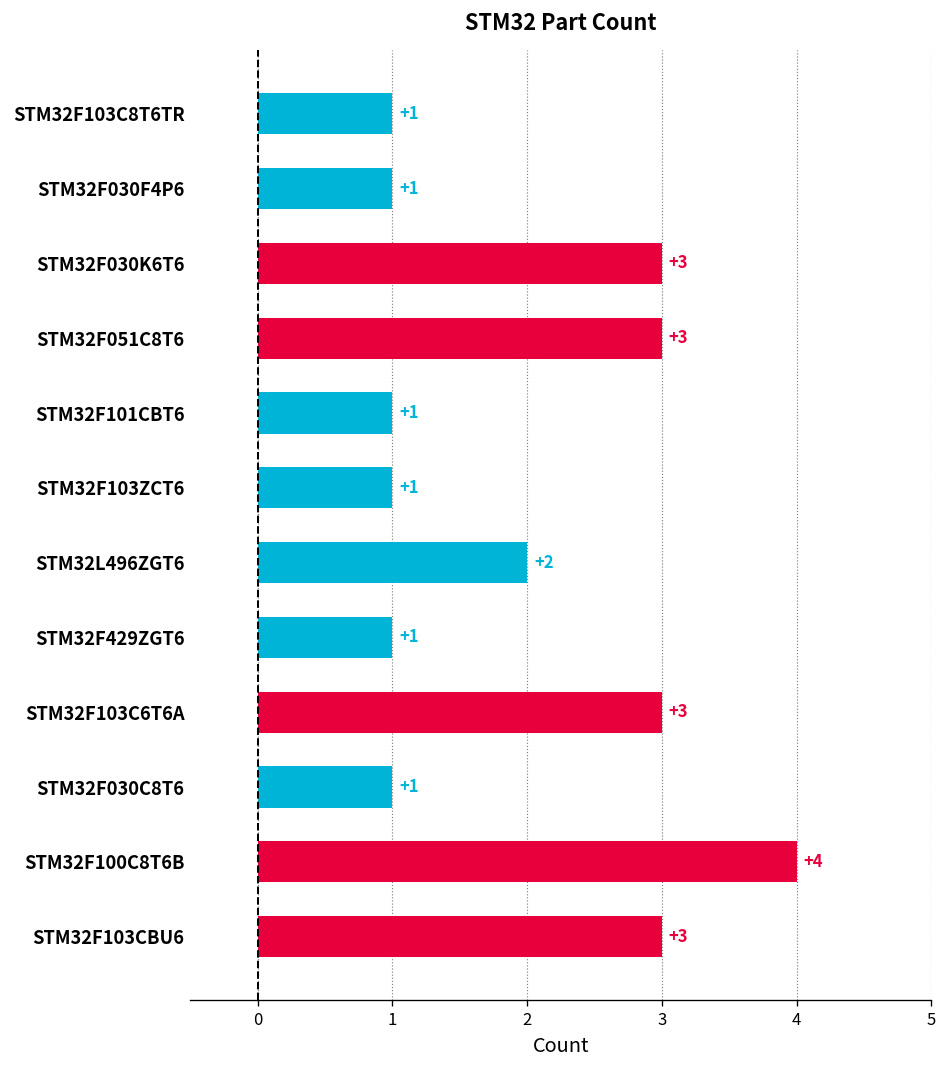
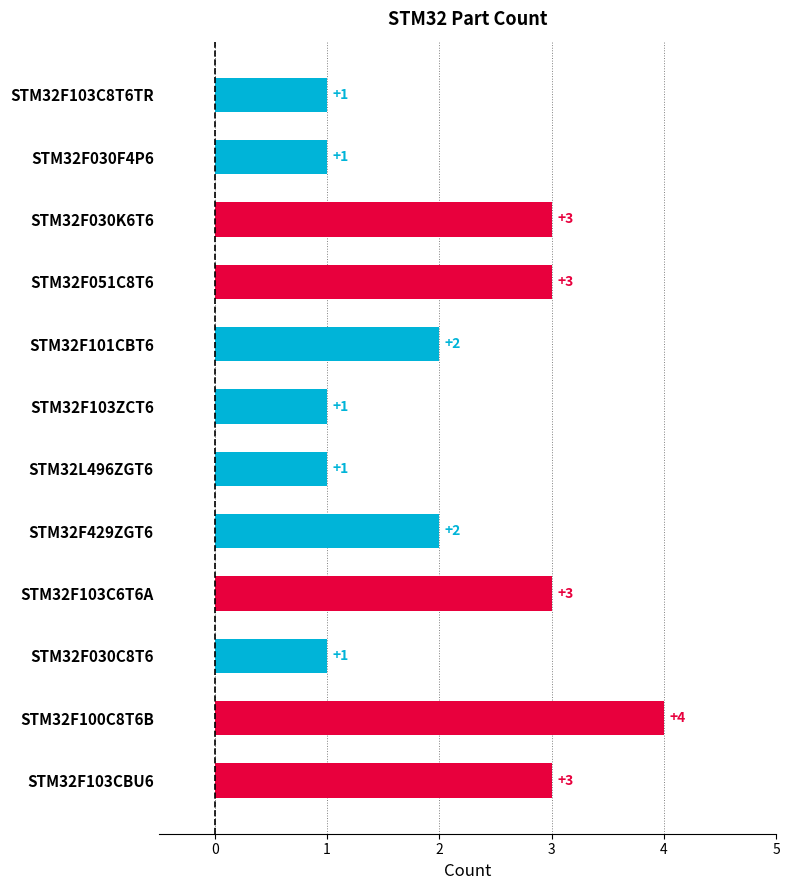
STM32F101CBT6: +1 -> +2
STM32L496ZGT6: +2 -> +1
STM32F429ZGT6: +1 -> +2
